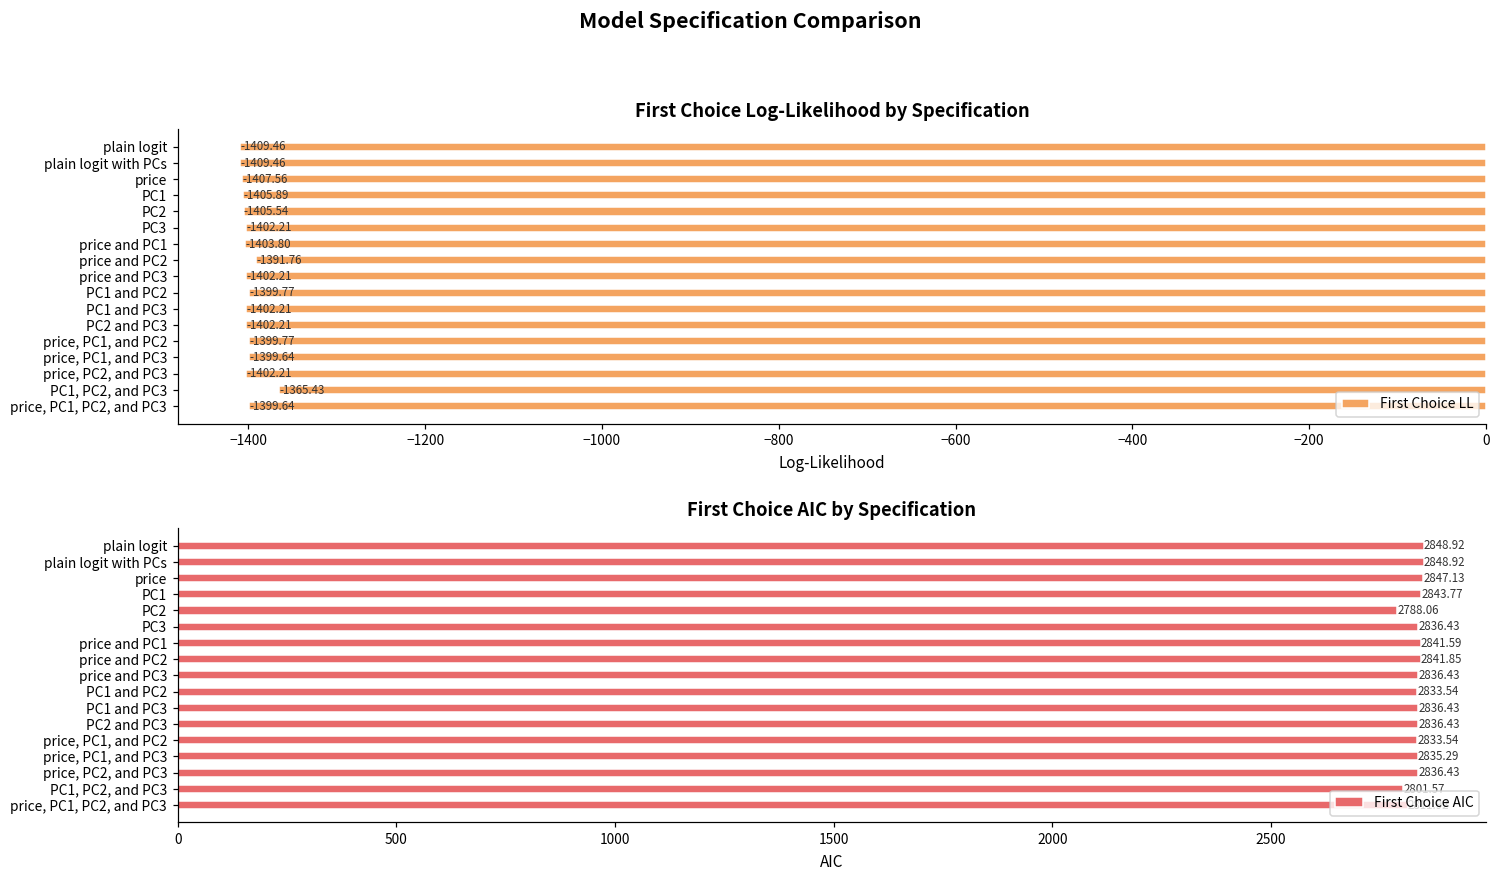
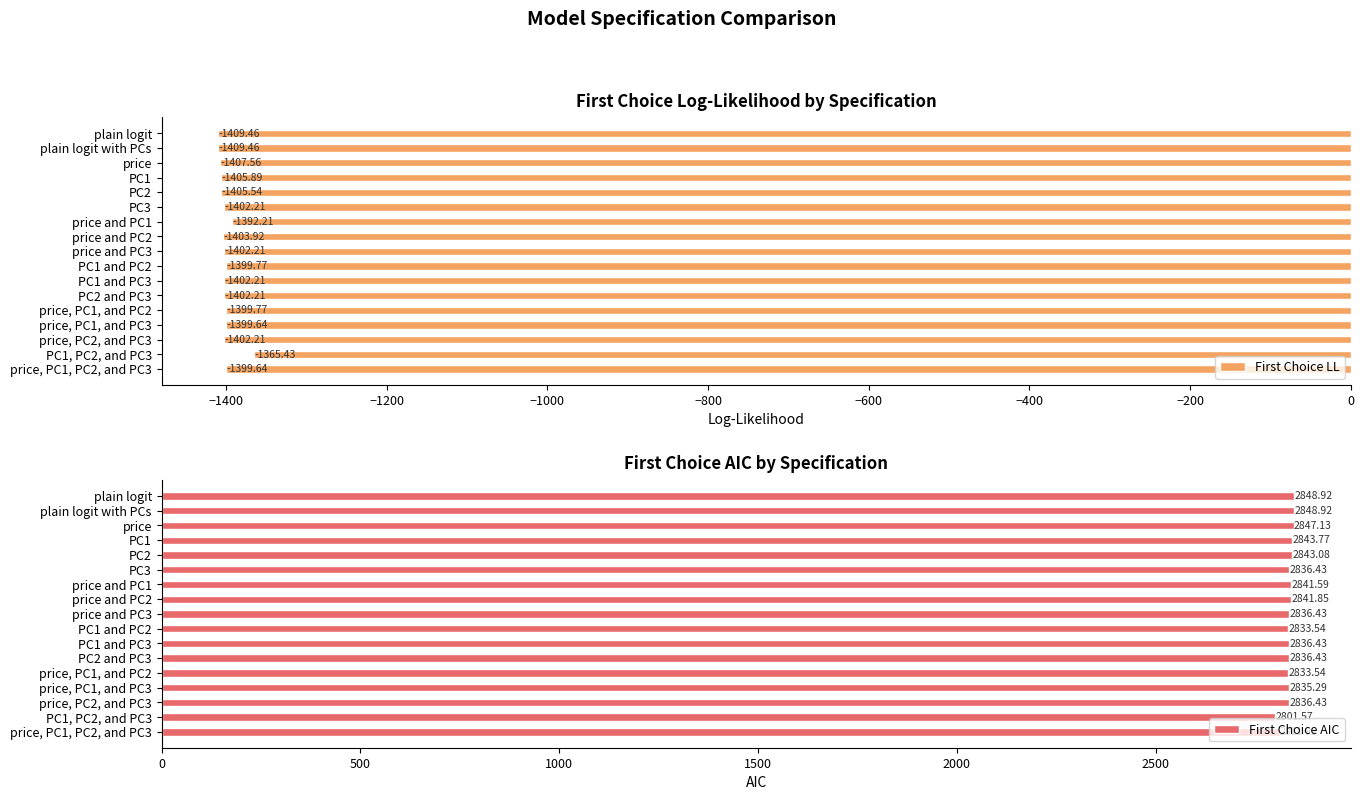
First Choice Log-Likelihood by Specification, price and PC1: -1403.80 -> -1392.21
First Choice Log-Likelihood by Specification, price and PC2: -1391.76 -> -1403.92
First Choice AIC by Specification, PC2: 2788.06 -> 2843.08
